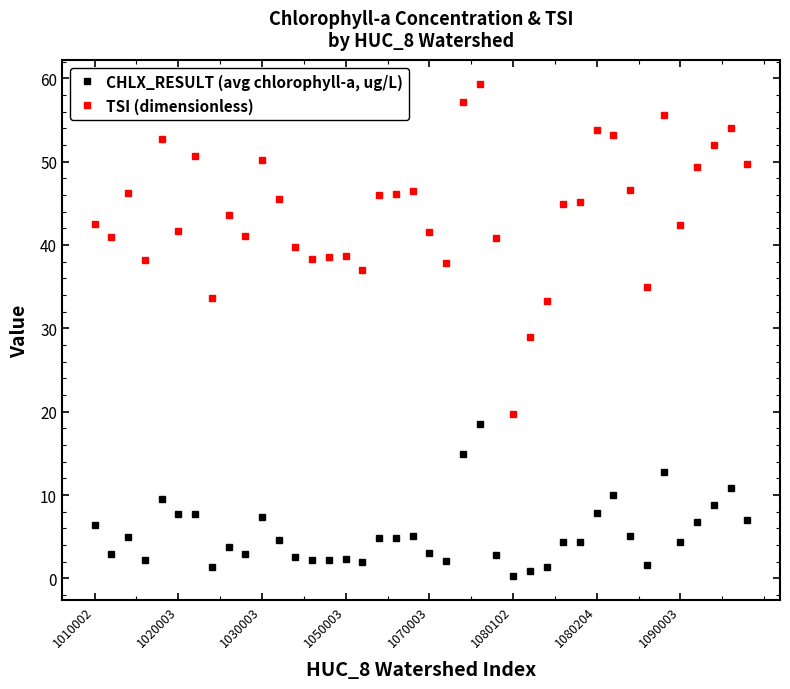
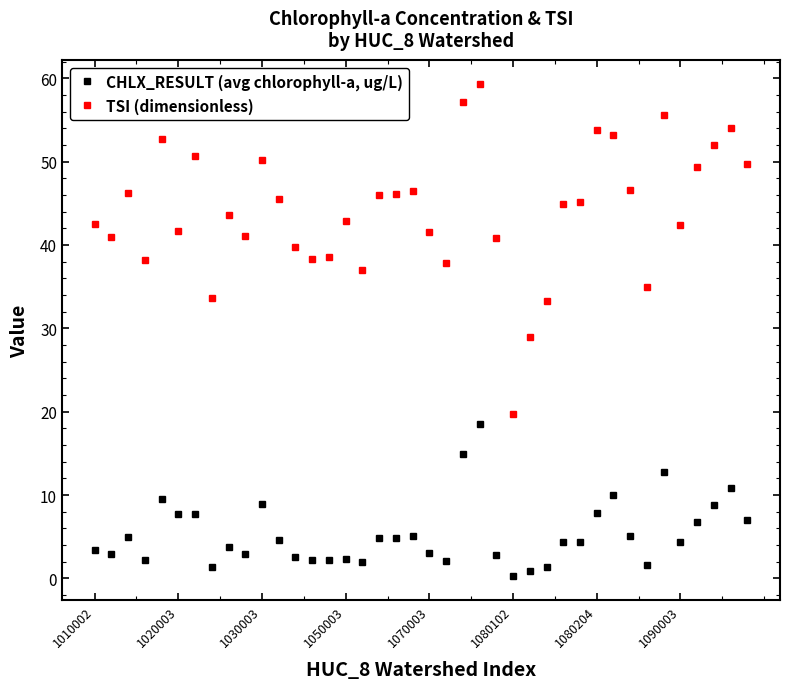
CHLX_RESULT (avg chlorophyll-a, ug/L), 1010002: 6 -> 3
CHLX_RESULT (avg chlorophyll-a, ug/L), 1030003: 7 -> 9
TSI (dimensionless), 1050003: 39 -> 43
